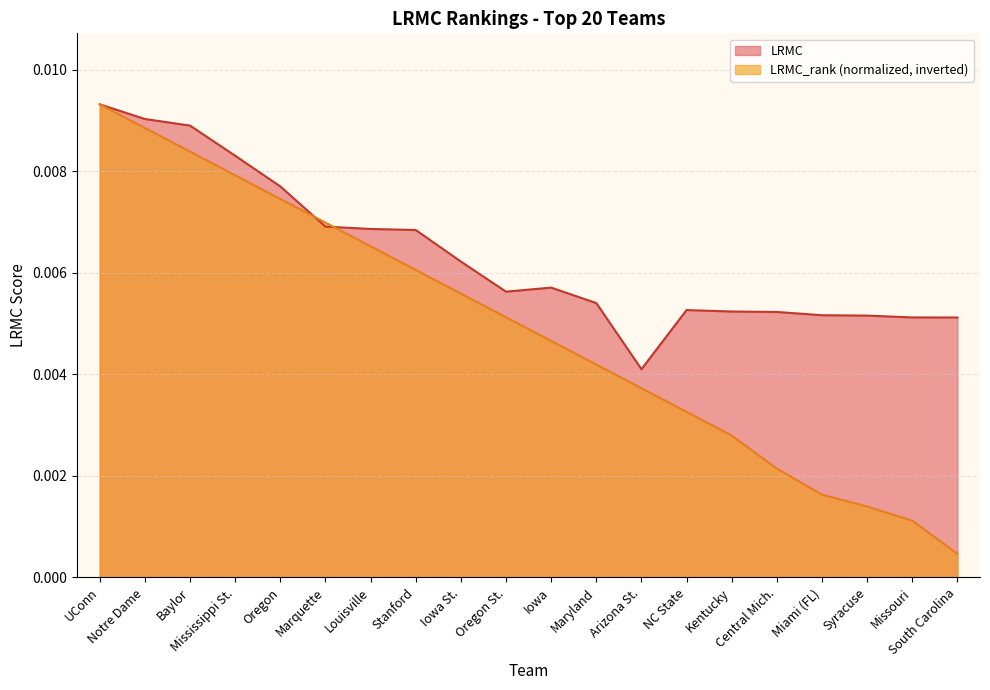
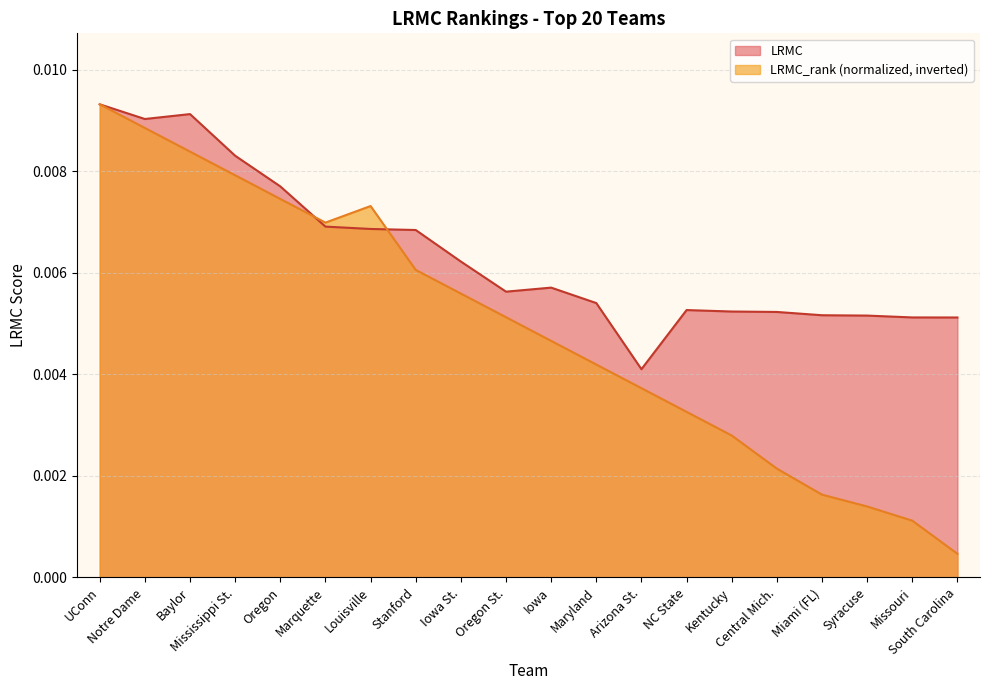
LRMC, Baylor: 0.0089 -> 0.0091
LRMC_rank (normalized, inverted), Louisville: 0.0065 -> 0.0073
